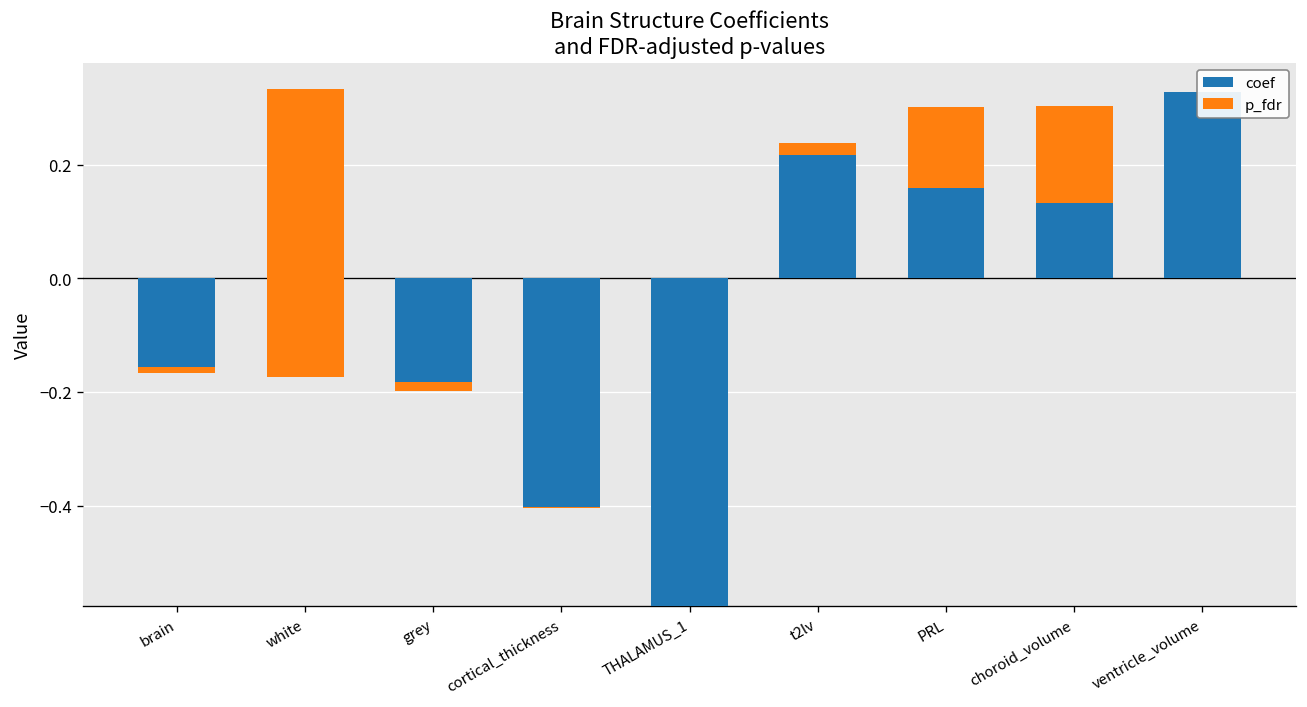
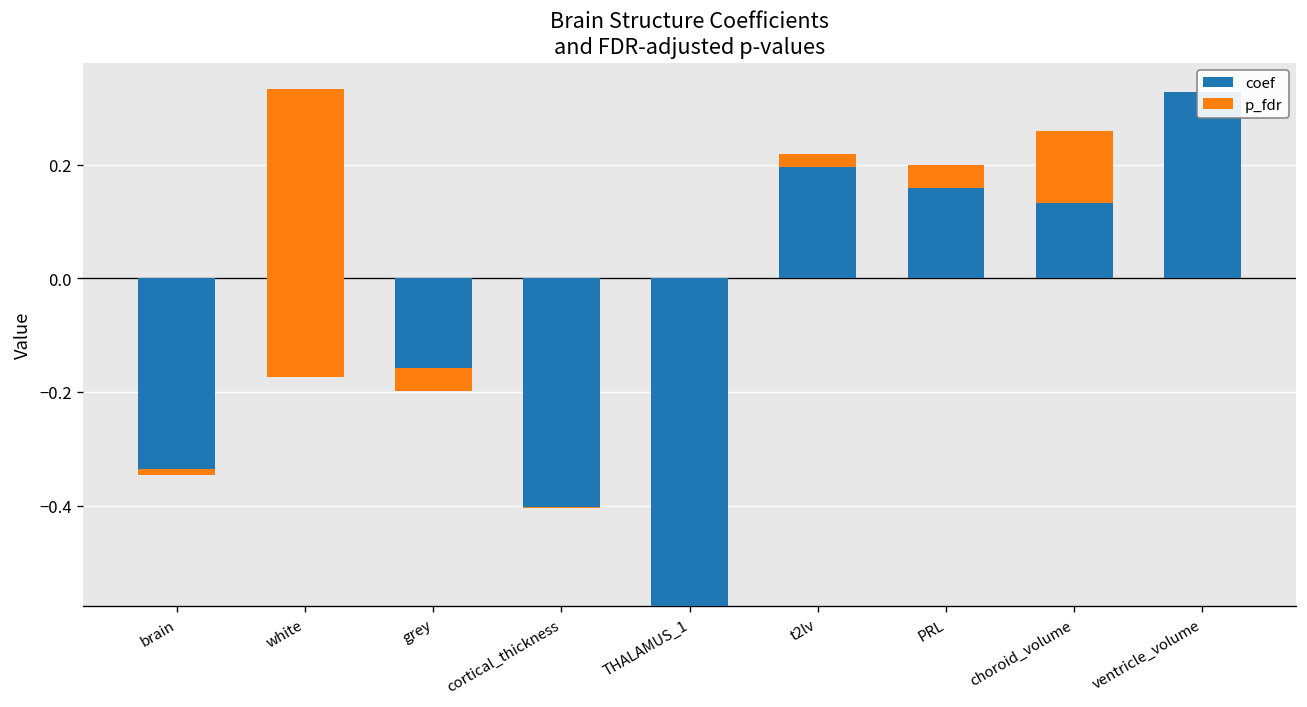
coef, brain: -0.17 -> -0.35
p_fdr, grey: 0.02 -> 0.04
coef, t2lv: 0.22 -> 0.20
p_fdr, PRL: 0.14 -> 0.04
p_fdr, choroid_volume: 0.17 -> 0.13
